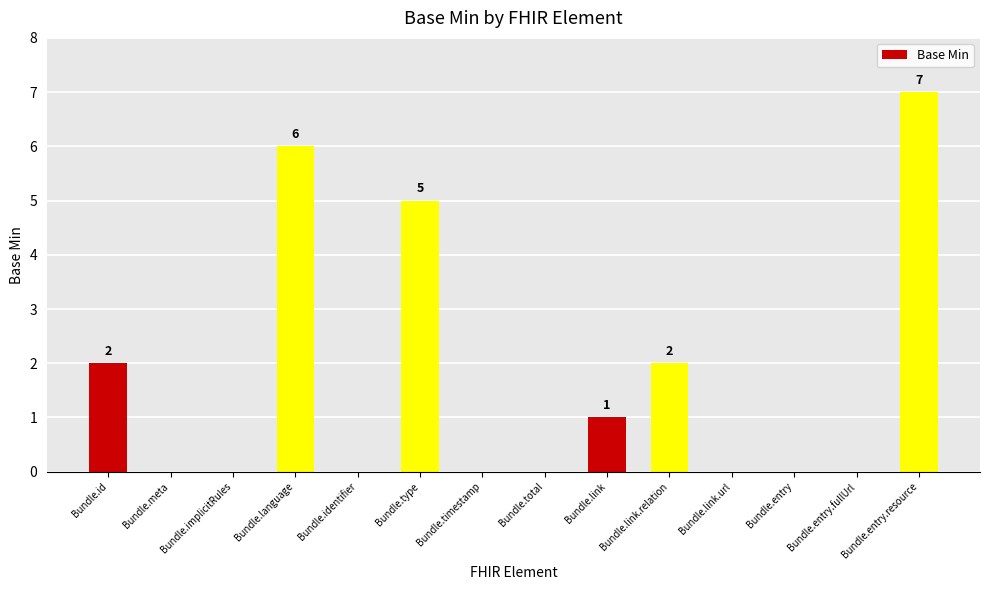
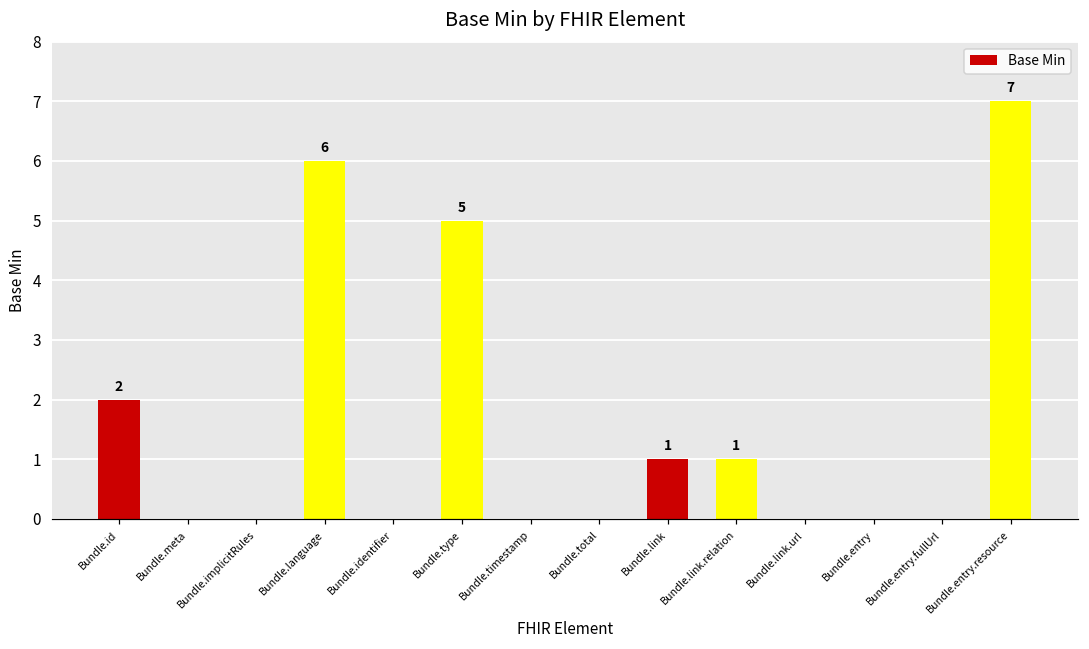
Bundle.link.relation: 2 -> 1
